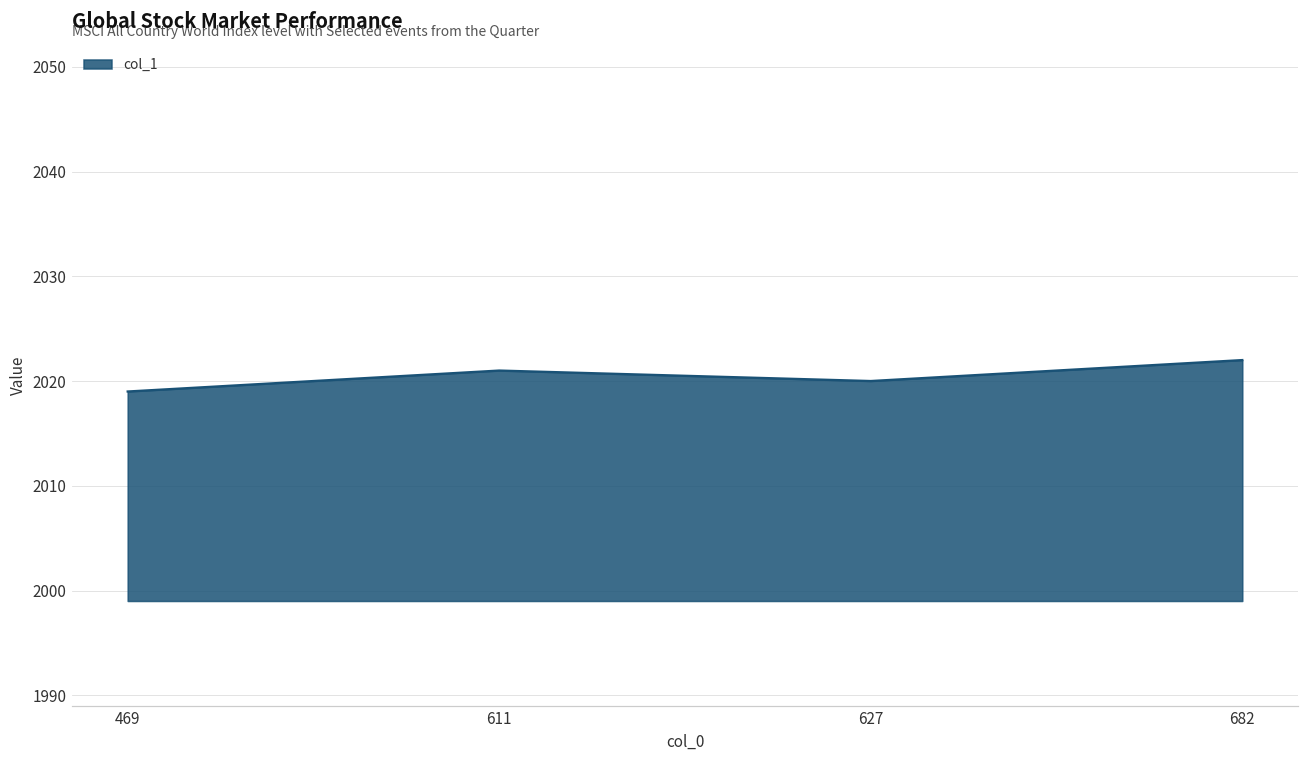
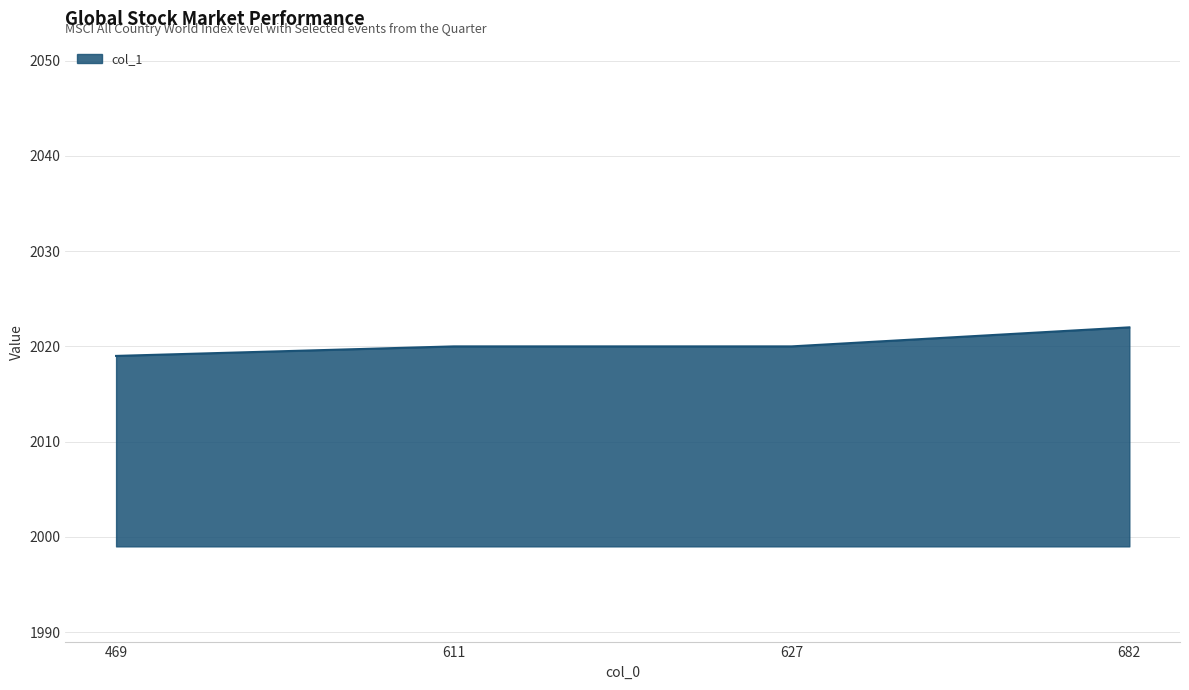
611: 2021 -> 2020
